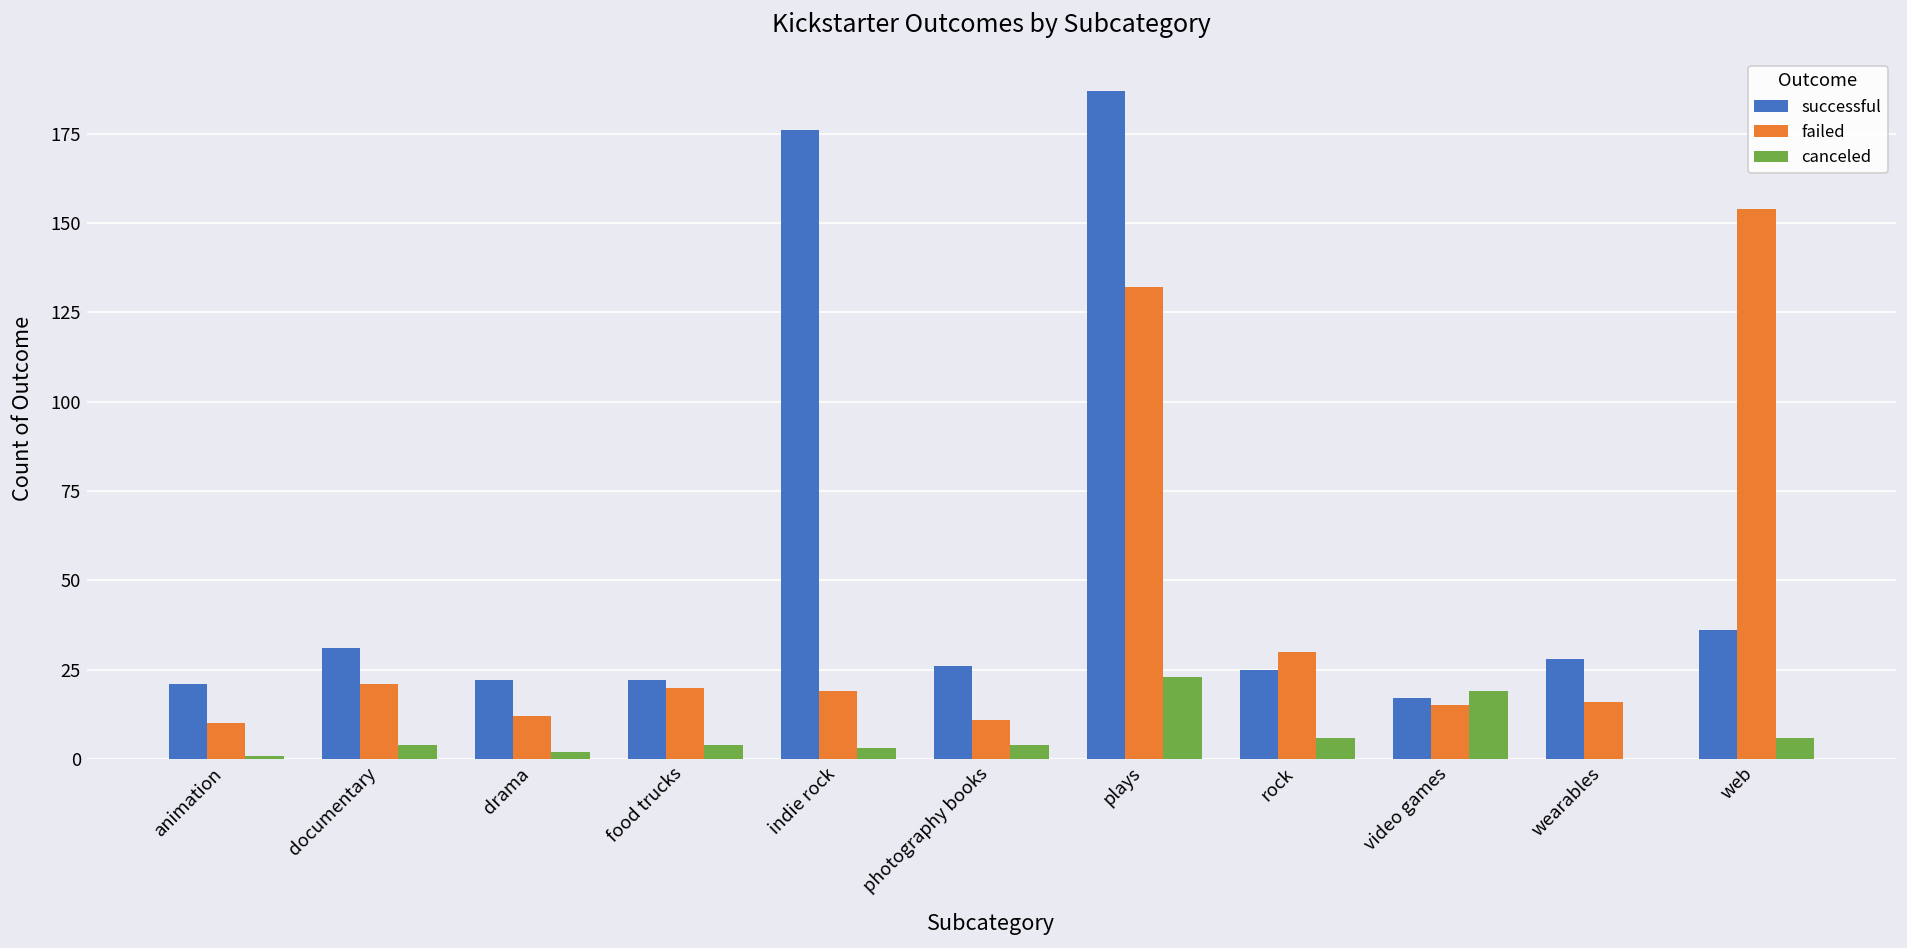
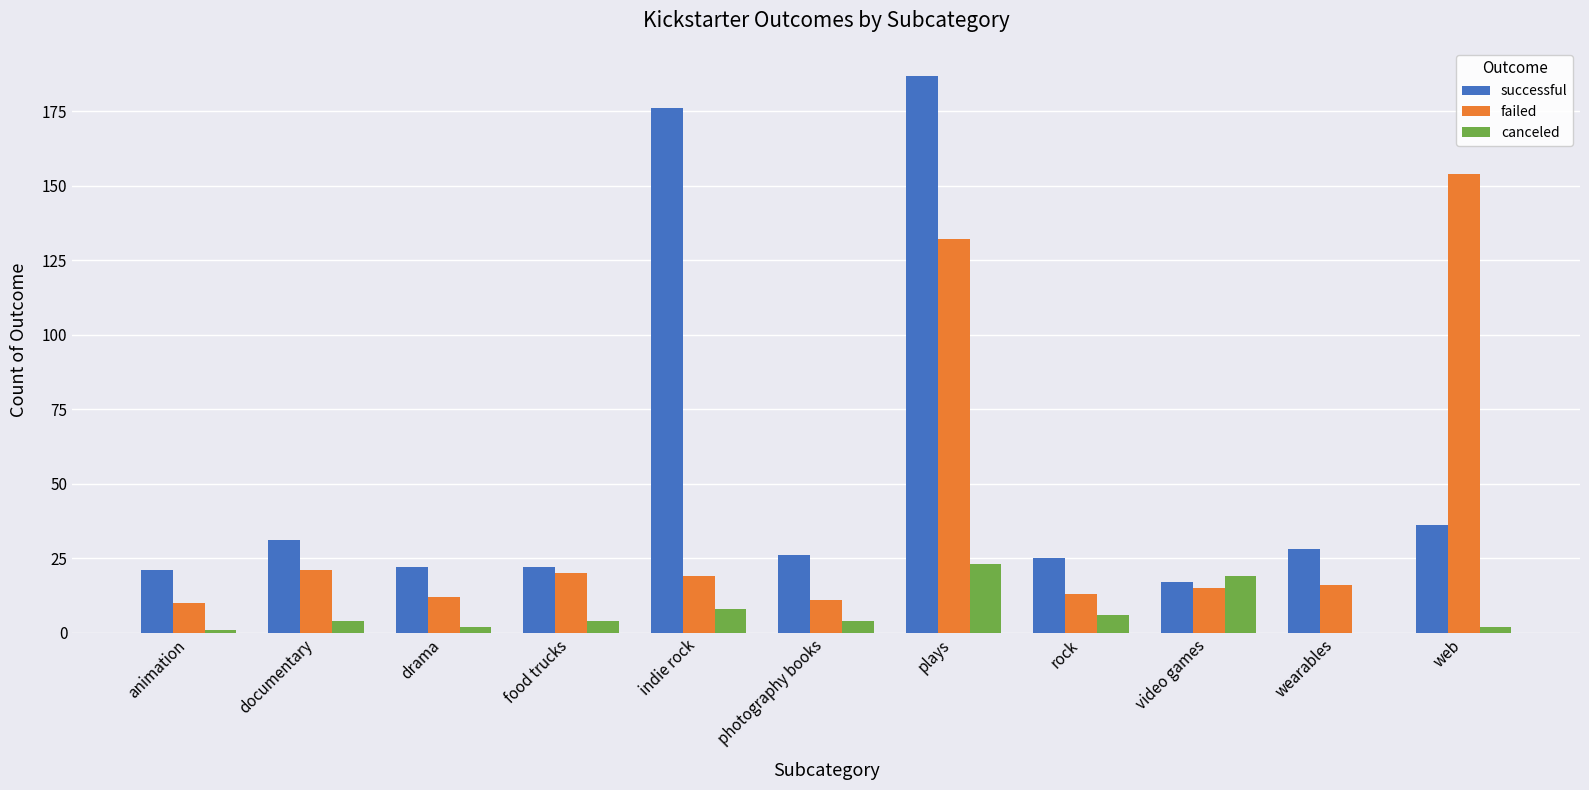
canceled, indie rock: 3 -> 8
failed, rock: 30 -> 13
canceled, web: 6 -> 2
